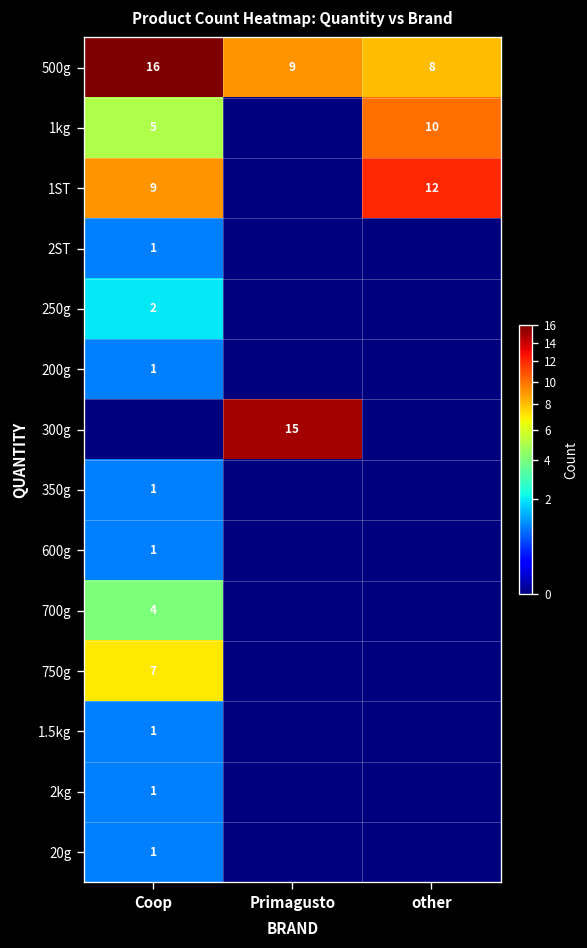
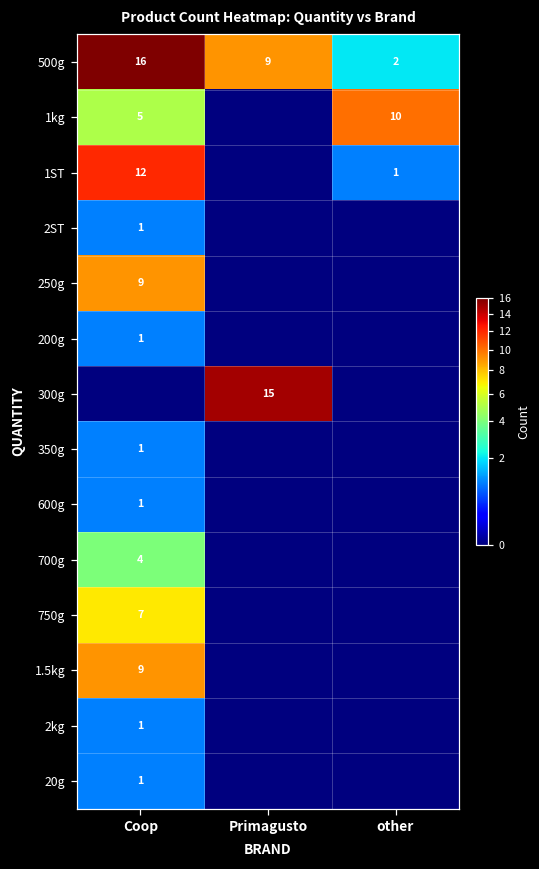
500g, other: 8 -> 2
1ST, Coop: 9 -> 12
1ST, other: 12 -> 1
250g, Coop: 2 -> 9
1.5kg, Coop: 1 -> 9
